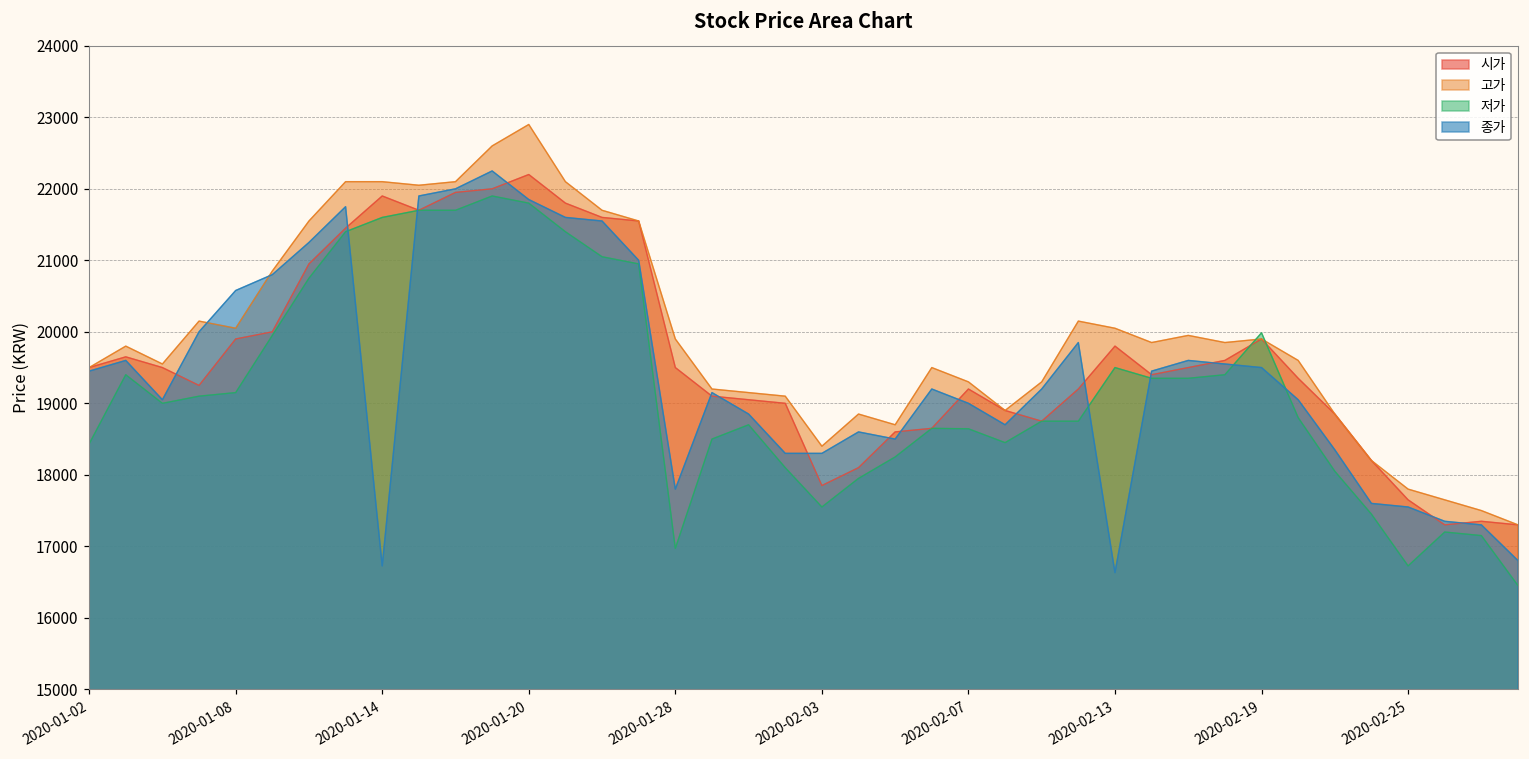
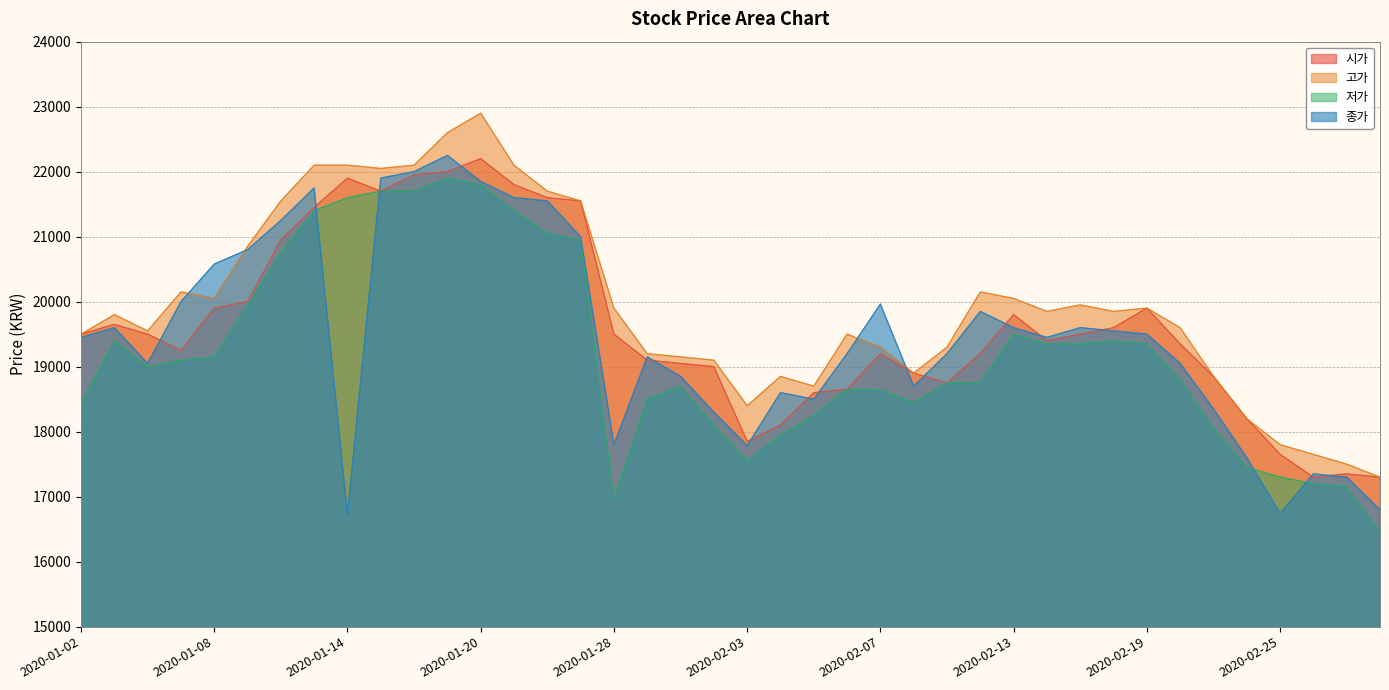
종가, 2020-02-03: 18300 -> 17800
종가, 2020-02-07: 19000 -> 20000
종가, 2020-02-13: 16600 -> 19600
저가, 2020-02-19: 20000 -> 19400
저가, 2020-02-25: 16700 -> 17300
종가, 2020-02-25: 17600 -> 16700
